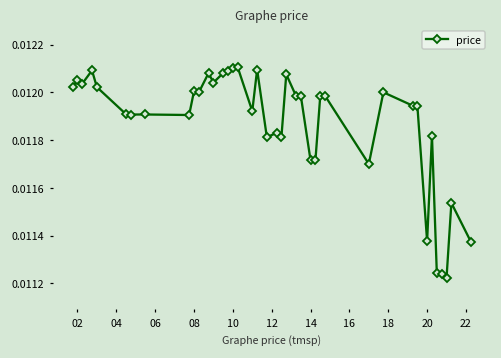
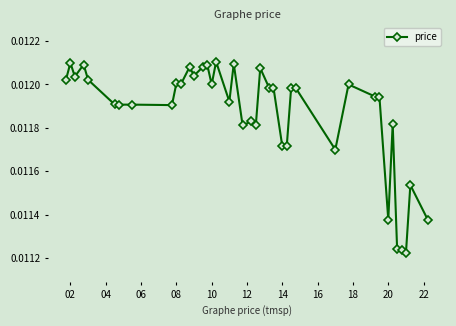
02: 0.01205 -> 0.01210
10: 0.0121 -> 0.0120
